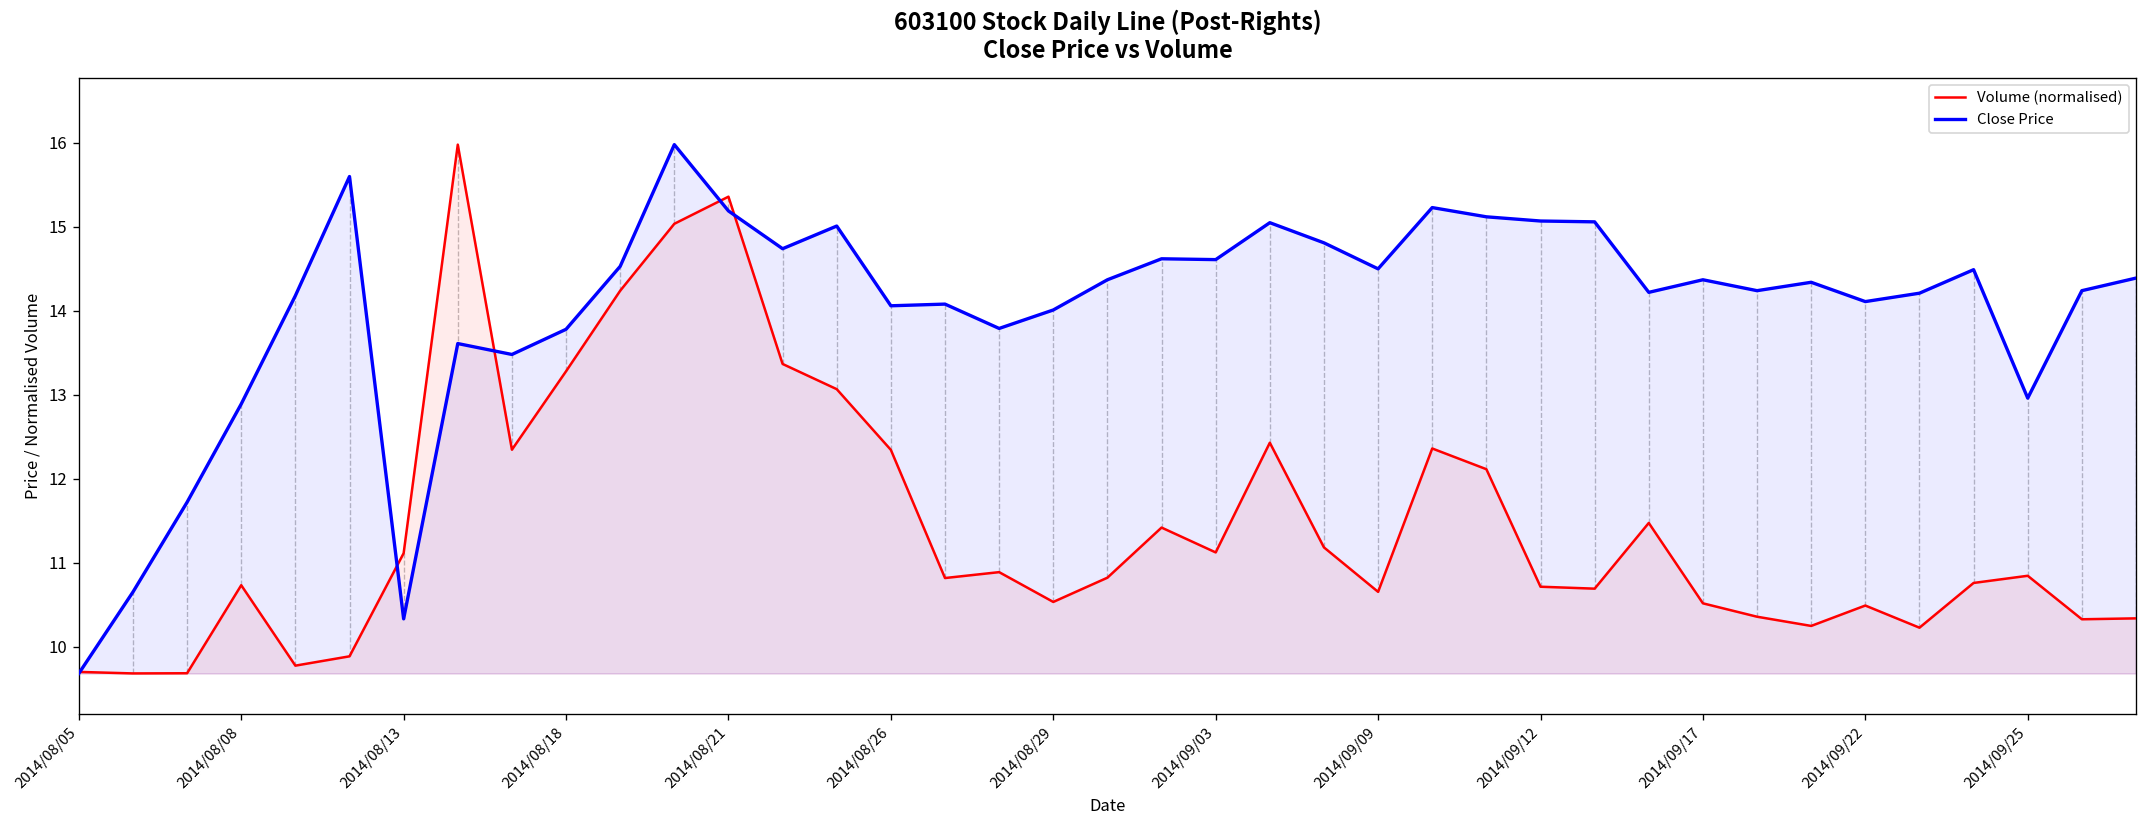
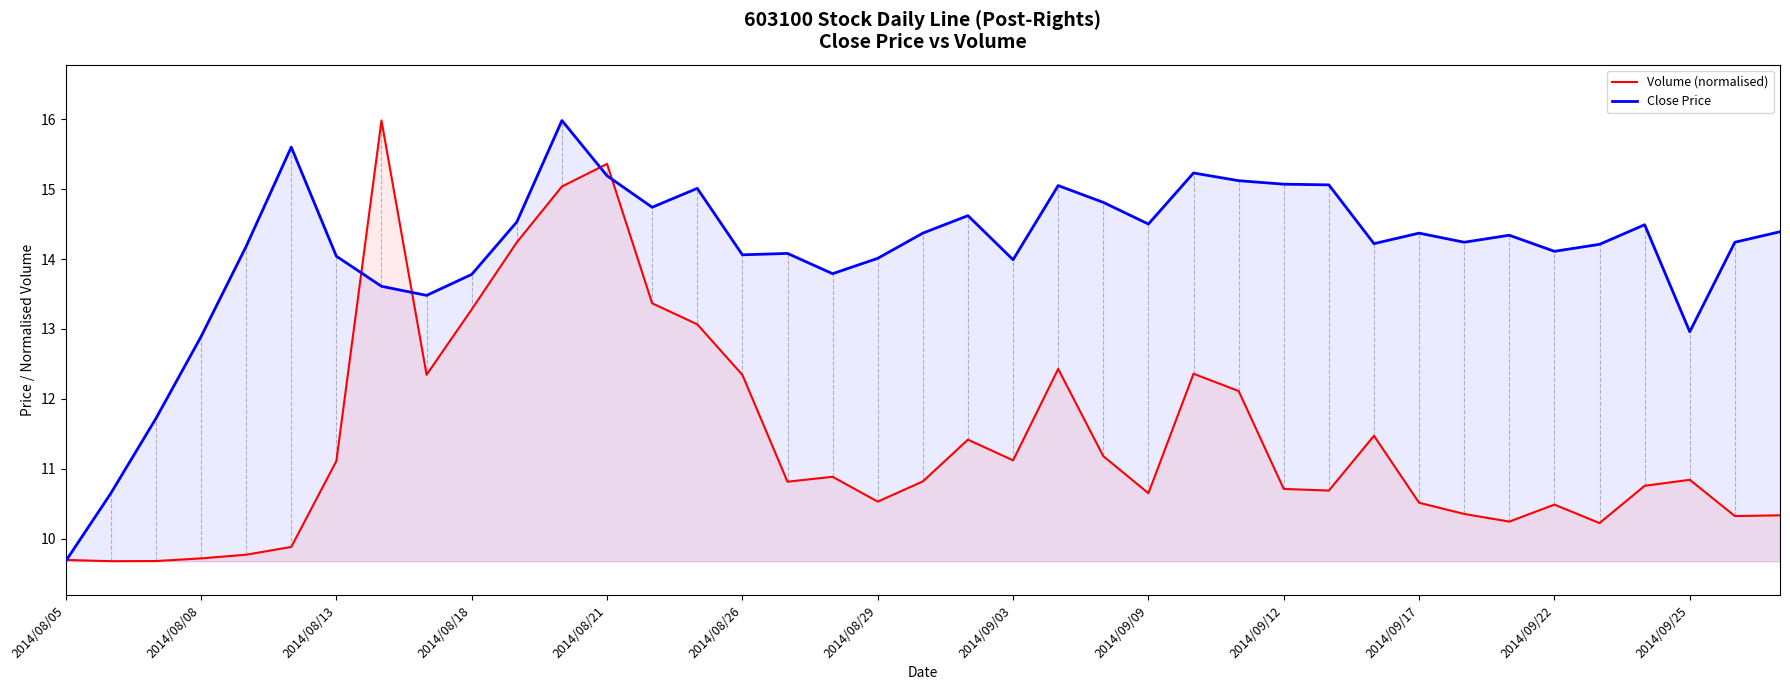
Volume (normalised), 2014/08/08: 10.7 -> 9.7
Close Price, 2014/08/13: 10.3 -> 14.0
Close Price, 2014/09/03: 14.6 -> 14.0
